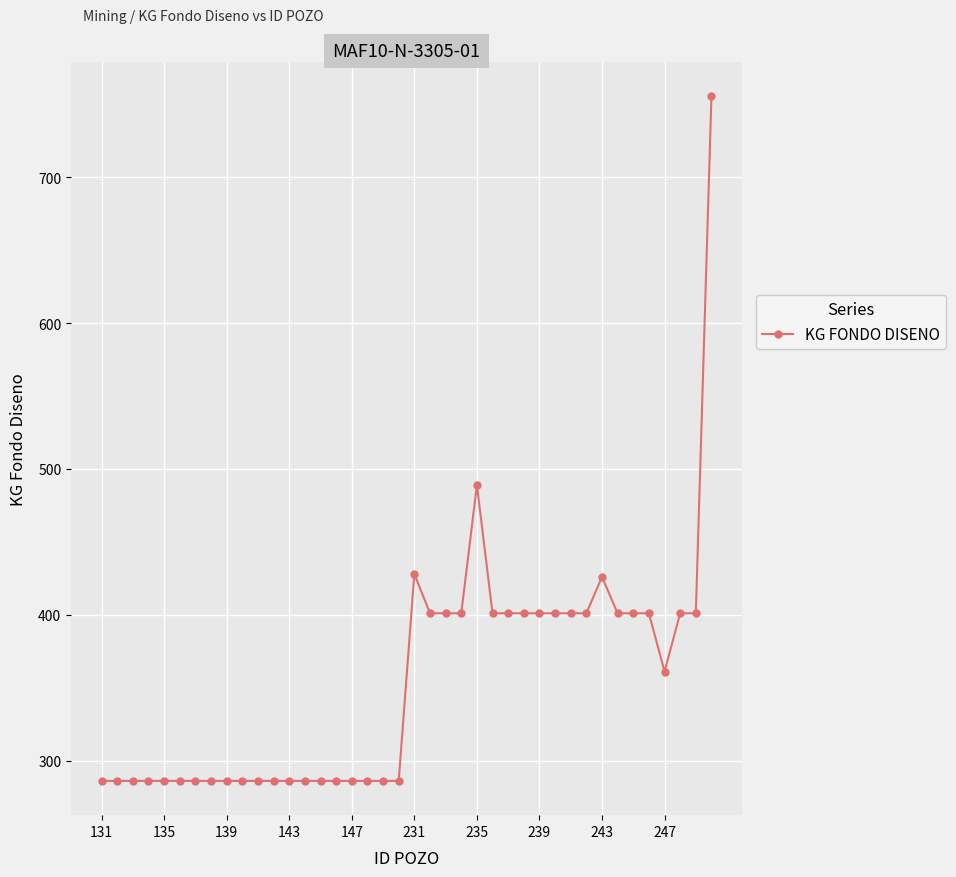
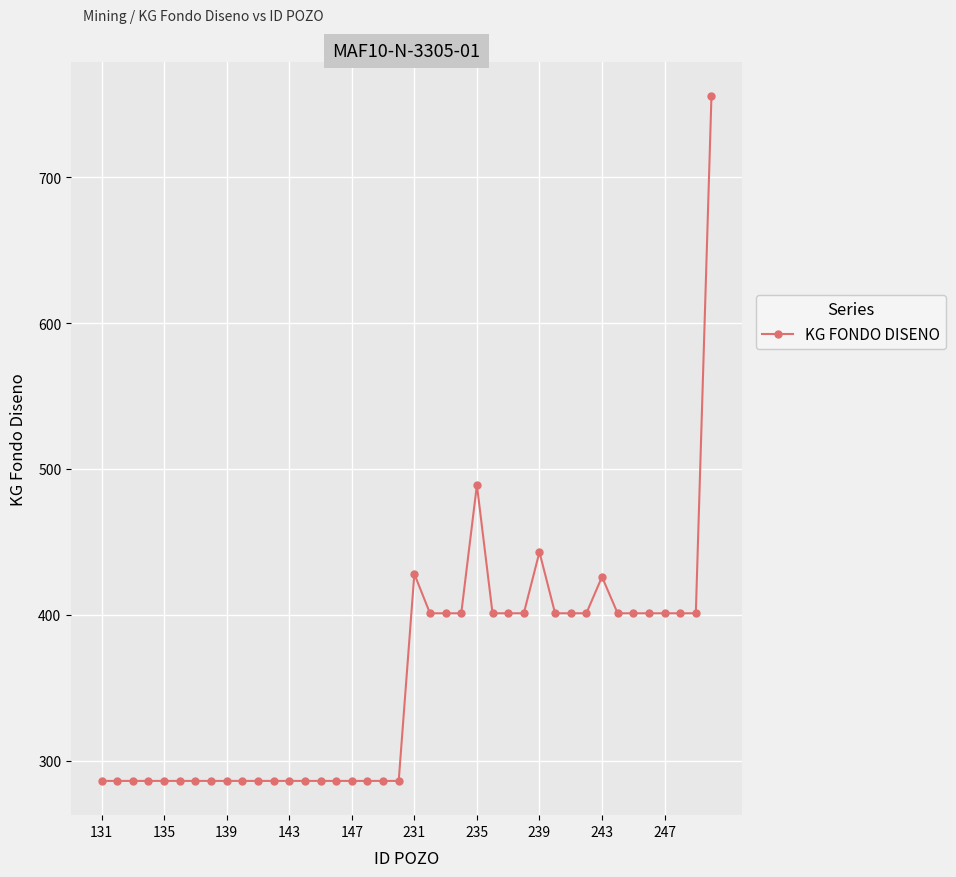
239: 401 -> 443
247: 361 -> 401
